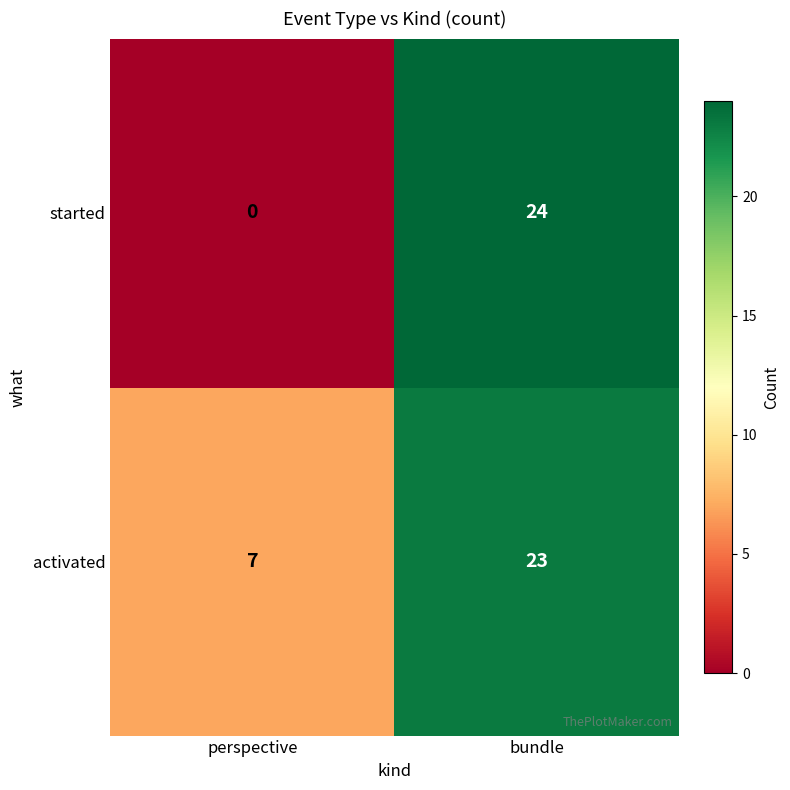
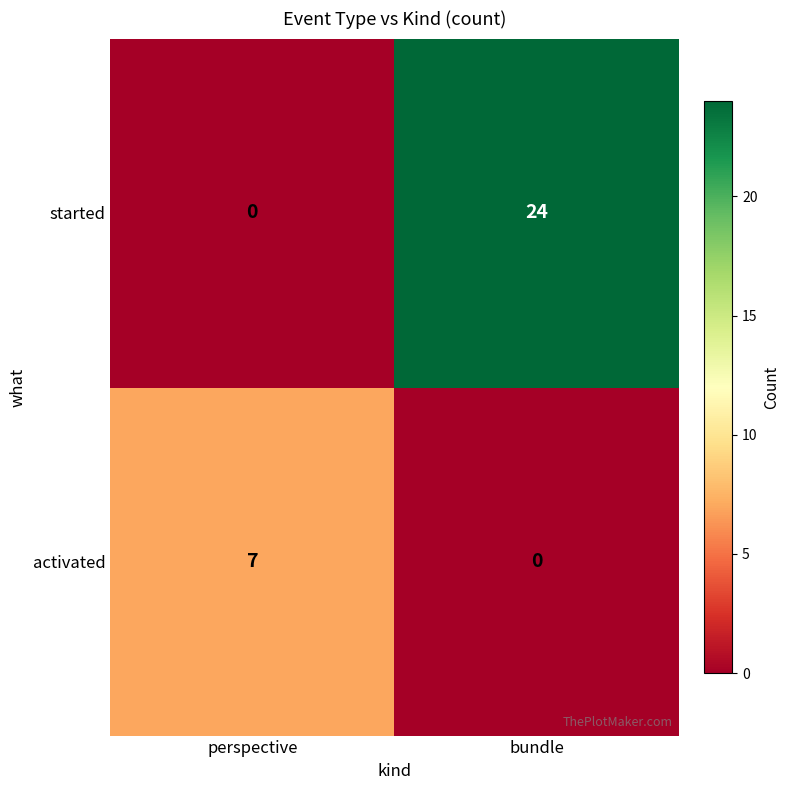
activated, bundle: 23 -> 0
